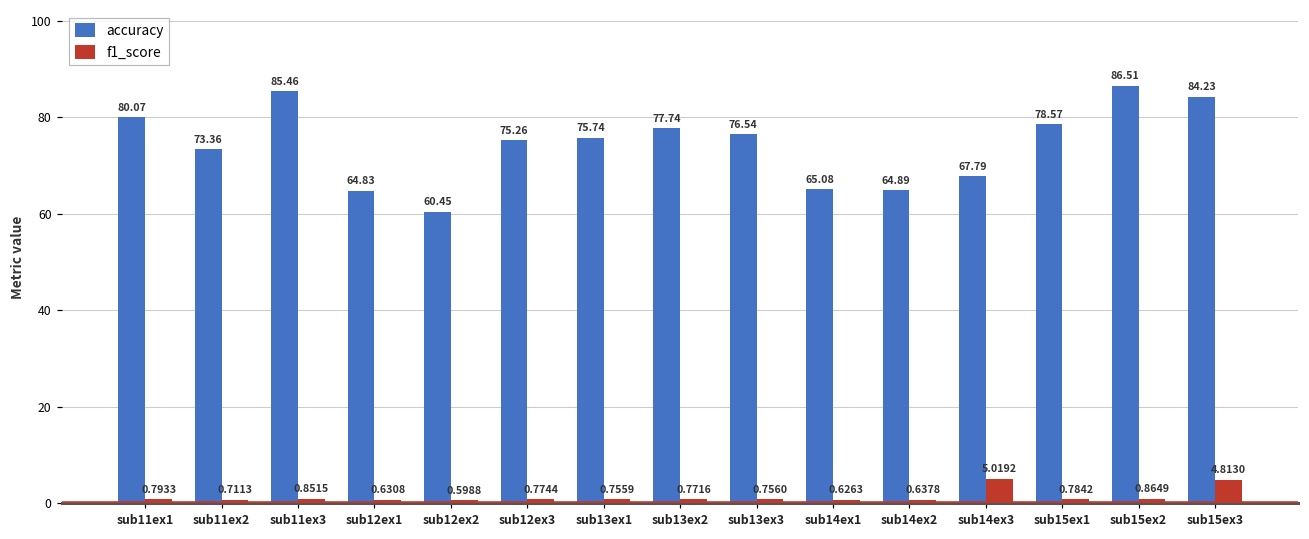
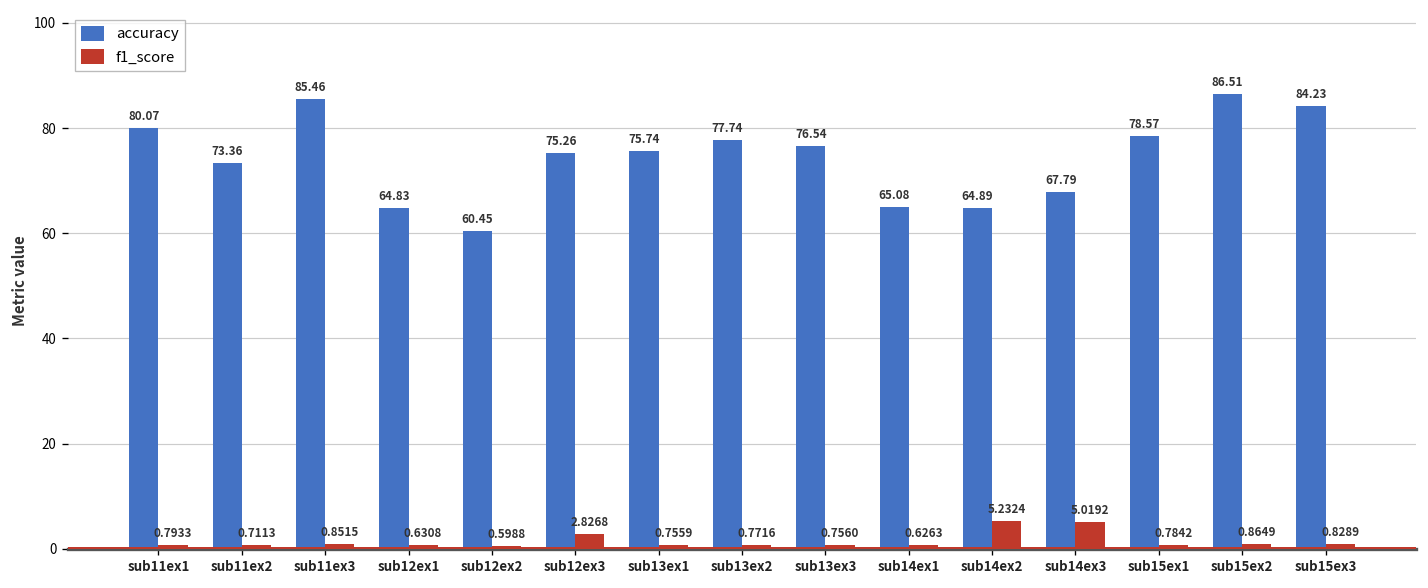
f1_score, sub12ex3: 0.7744 -> 2.8268
f1_score, sub14ex2: 0.6378 -> 5.2324
f1_score, sub15ex3: 4.8130 -> 0.8289
